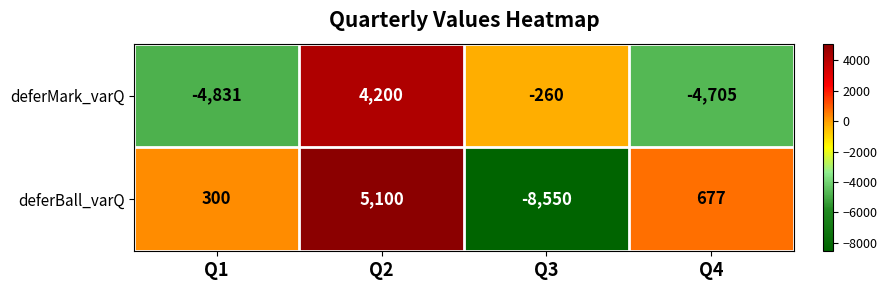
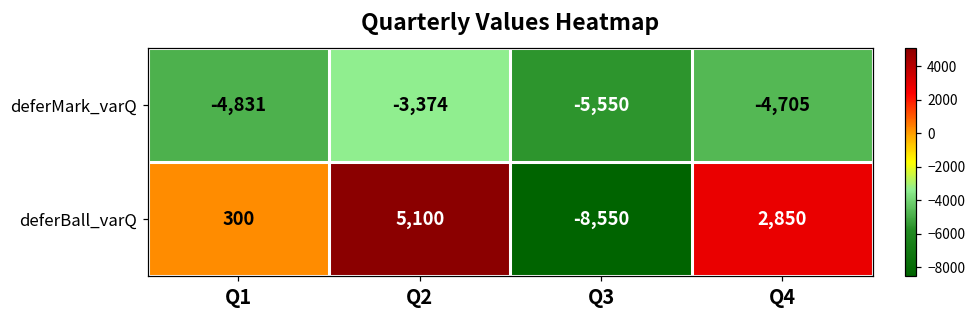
deferMark_varQ, Q2: 4,200 -> -3,374
deferMark_varQ, Q3: -260 -> -5,550
deferBall_varQ, Q4: 677 -> 2,850
